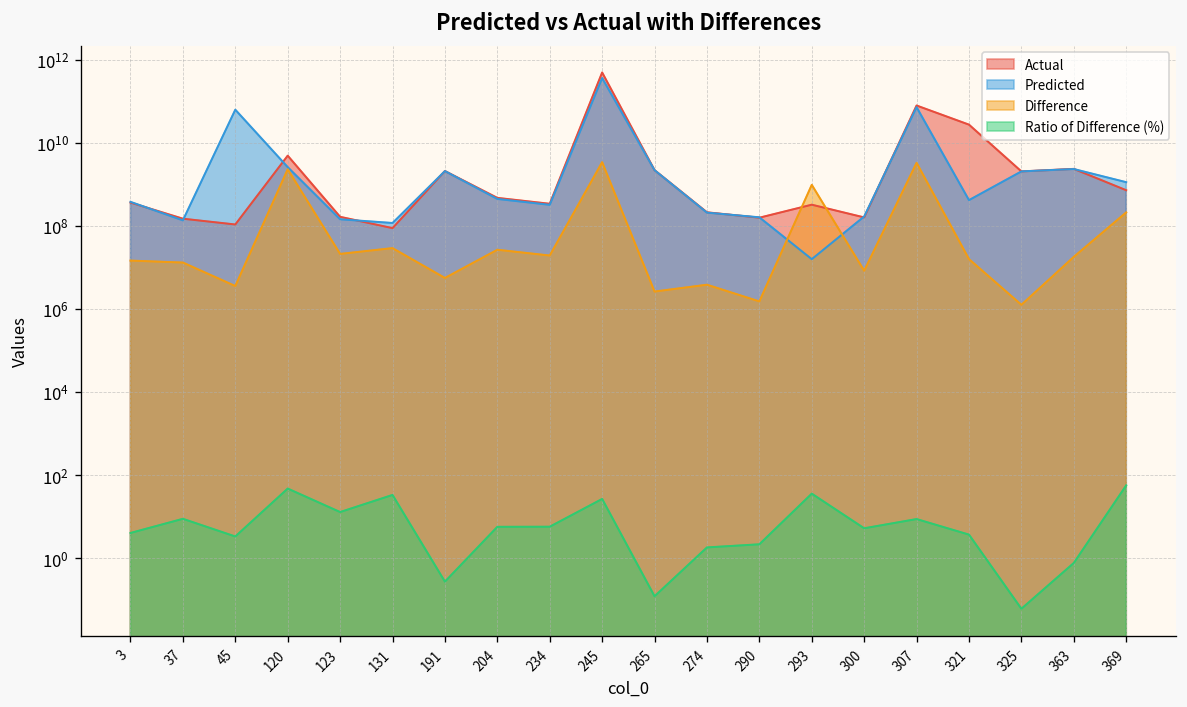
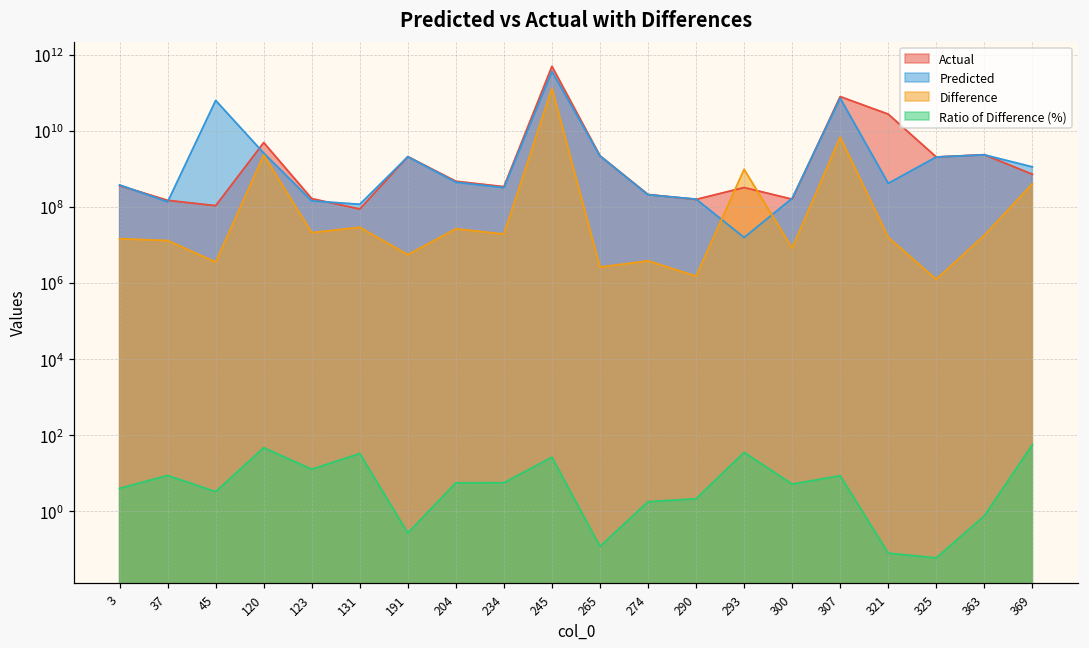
Difference, 245: 3000000000 -> 130000000000
Difference, 307: 3000000000 -> 7000000000
Ratio of Difference (%), 321: 4 -> 0.08
Difference, 369: 200000000 -> 400000000
